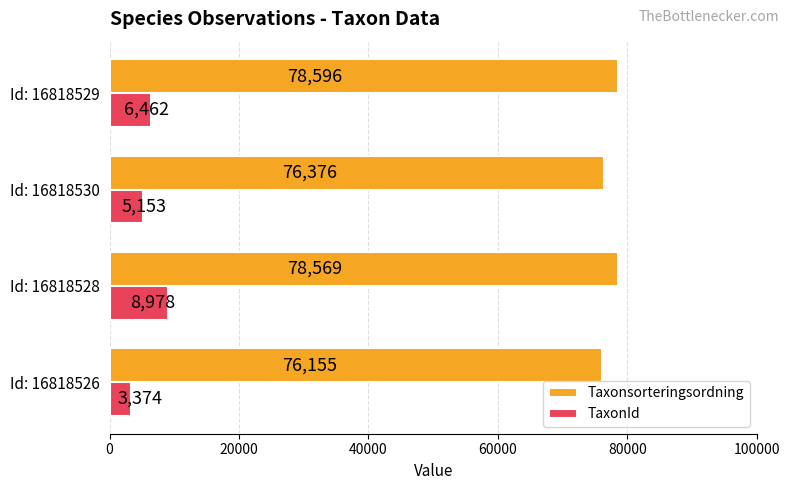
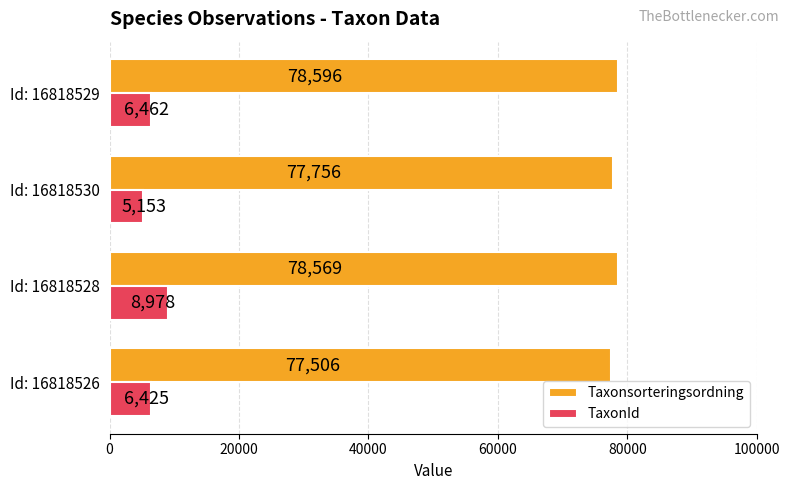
Taxonsorteringsordning, Id: 16818530: 76,376 -> 77,756
Taxonsorteringsordning, Id: 16818526: 76,155 -> 77,506
TaxonId, Id: 16818526: 3,374 -> 6,425
